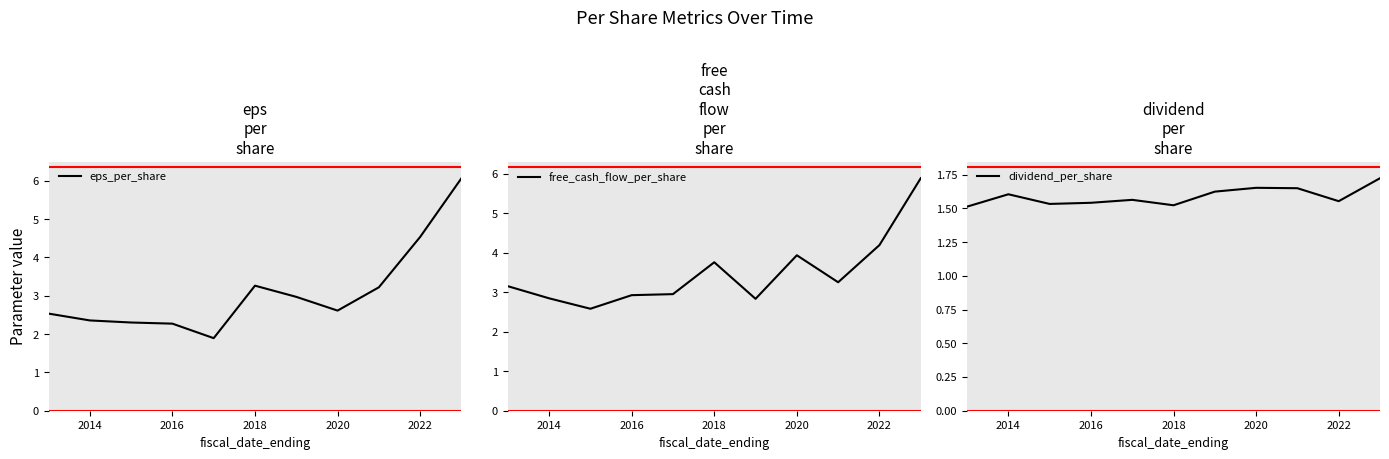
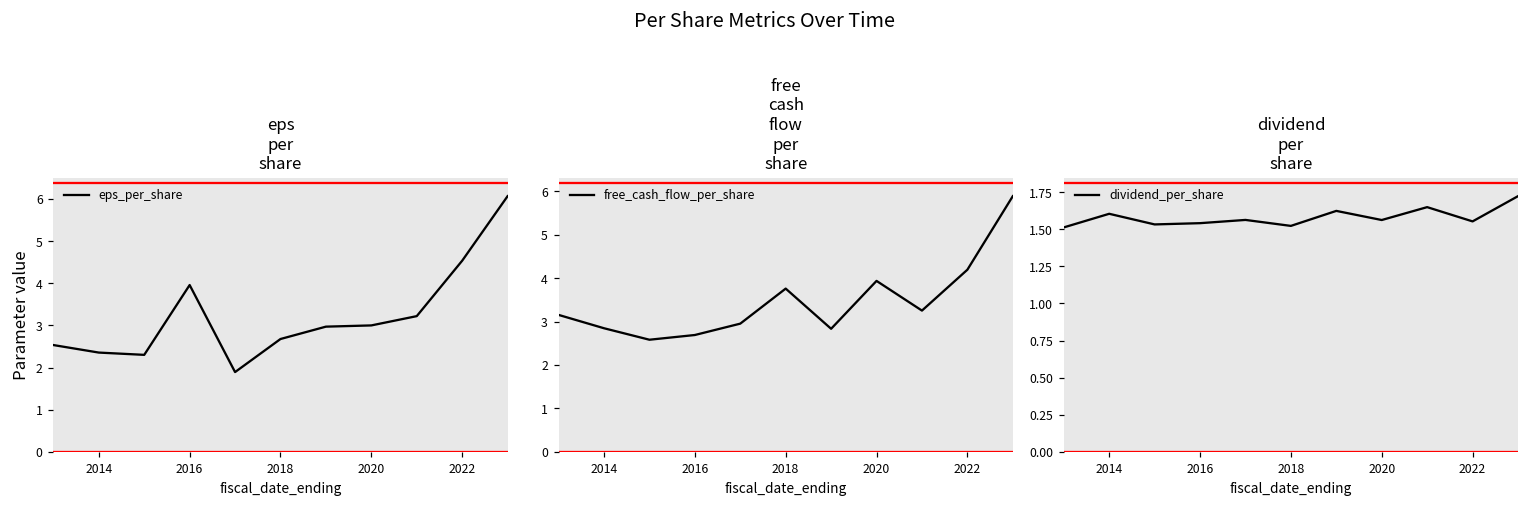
eps per share, 2016: 2.3 -> 4.0
eps per share, 2018: 3.3 -> 2.7
eps per share, 2020: 2.6 -> 3.0
free cash flow per share, 2016: 2.9 -> 2.7
dividend per share, 2020: 1.65 -> 1.56
